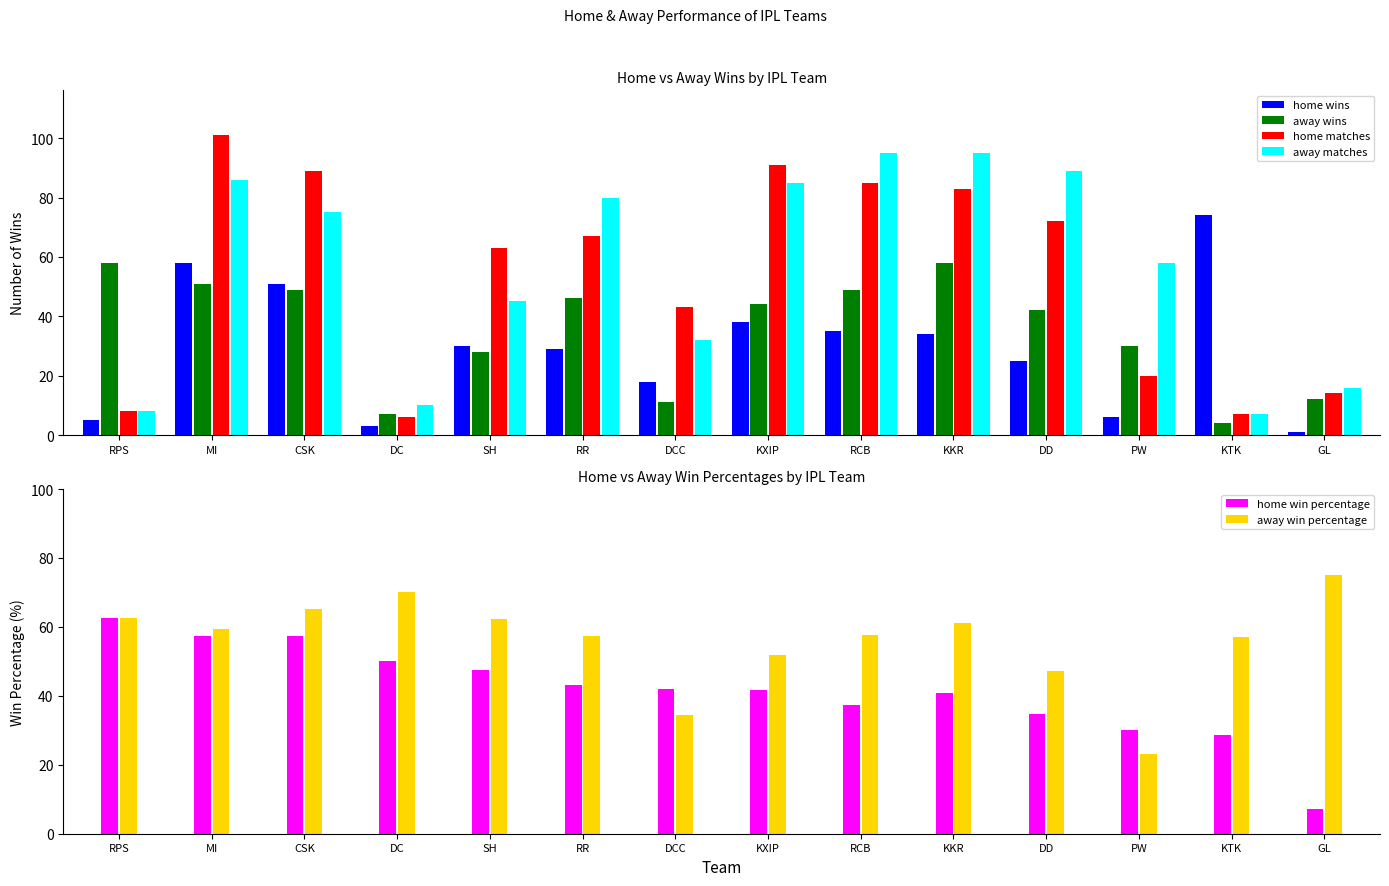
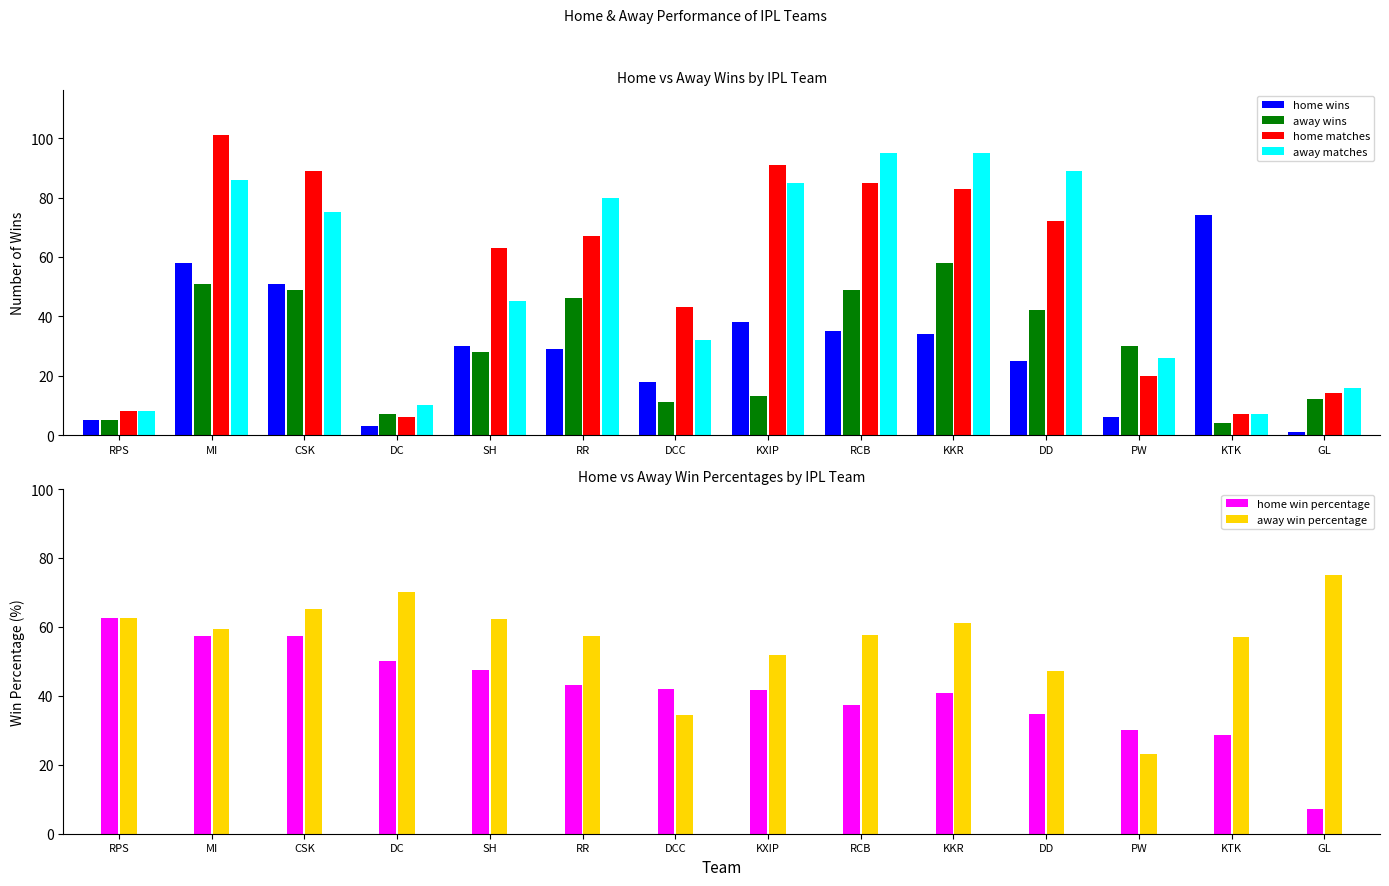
Home vs Away Wins by IPL Team, away wins, RPS: 58 -> 5
Home vs Away Wins by IPL Team, away wins, KXIP: 44 -> 13
Home vs Away Wins by IPL Team, away matches, PW: 58 -> 26
